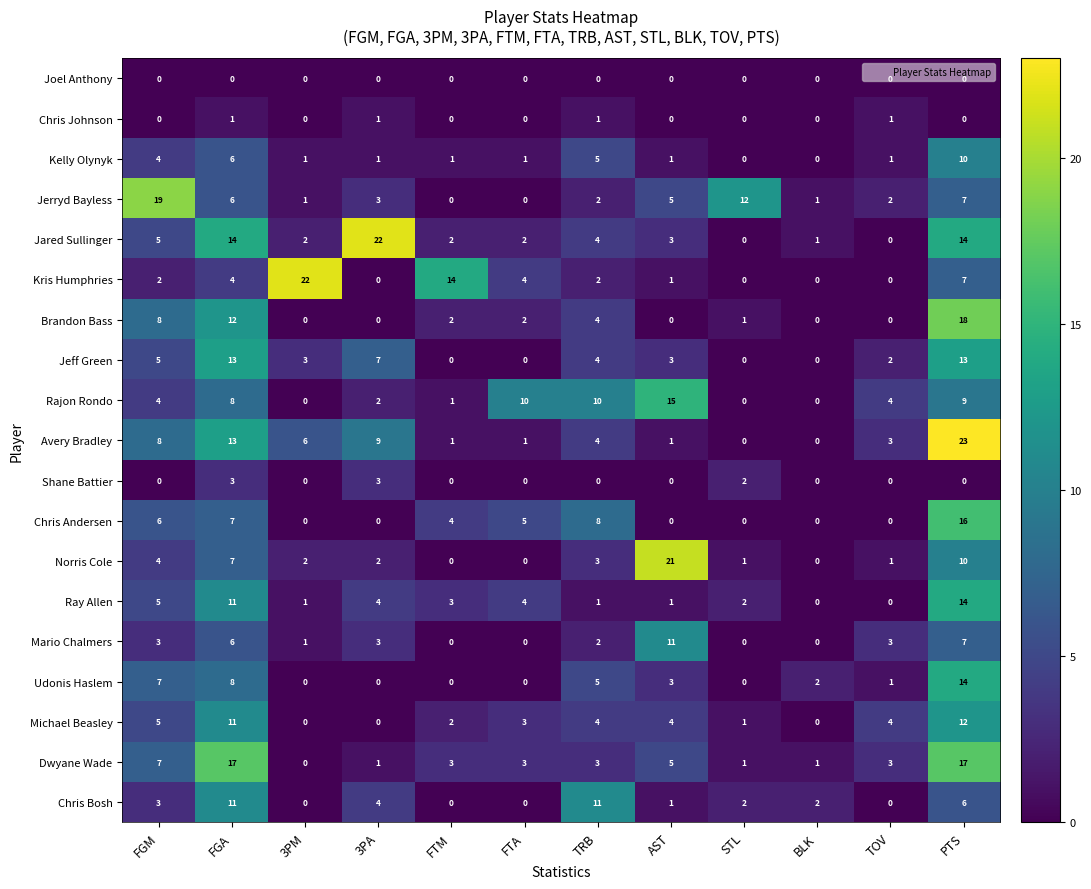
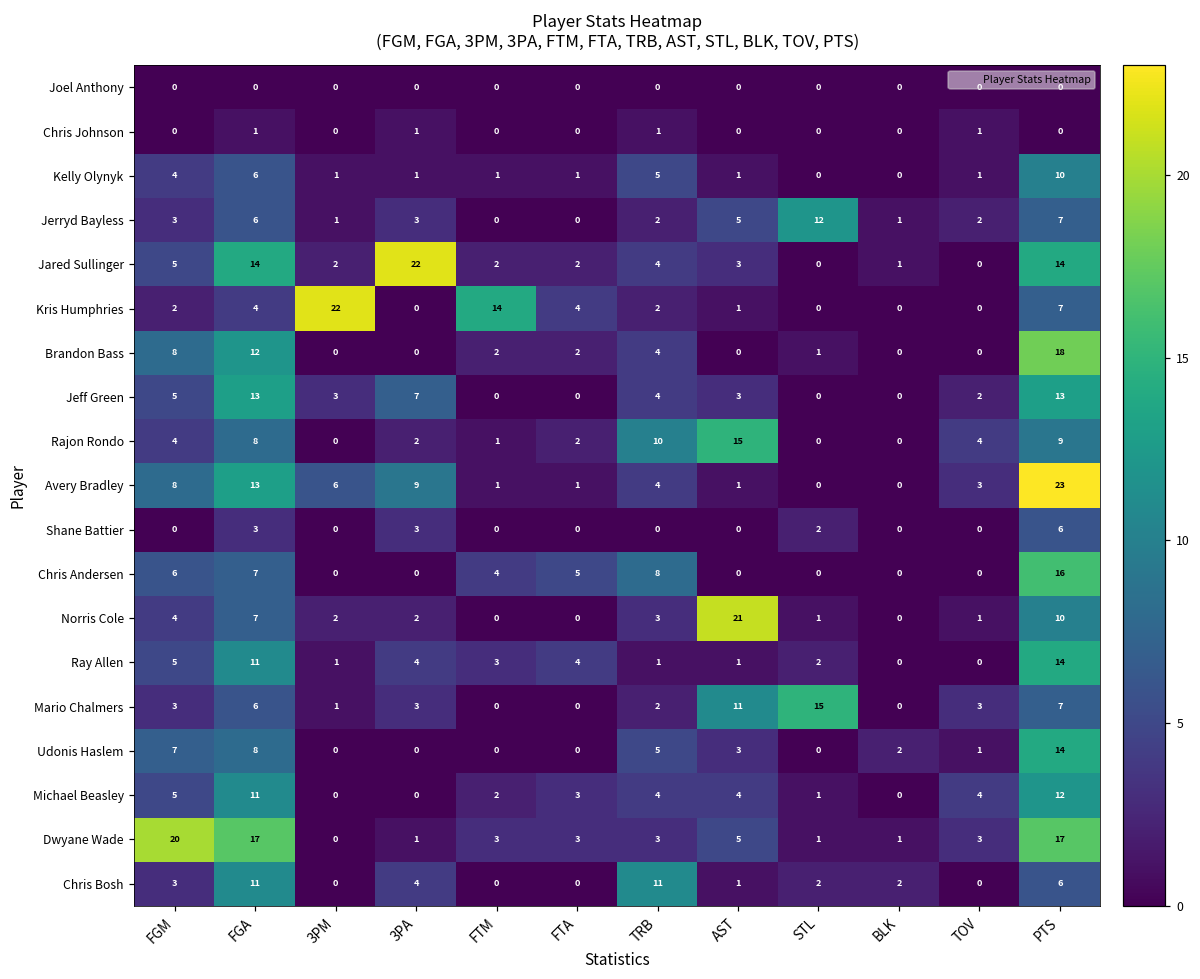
Jerryd Bayless, FGM: 19 -> 3
Rajon Rondo, FTA: 10 -> 2
Shane Battier, PTS: 0 -> 6
Mario Chalmers, STL: 0 -> 15
Dwyane Wade, FGM: 7 -> 20
